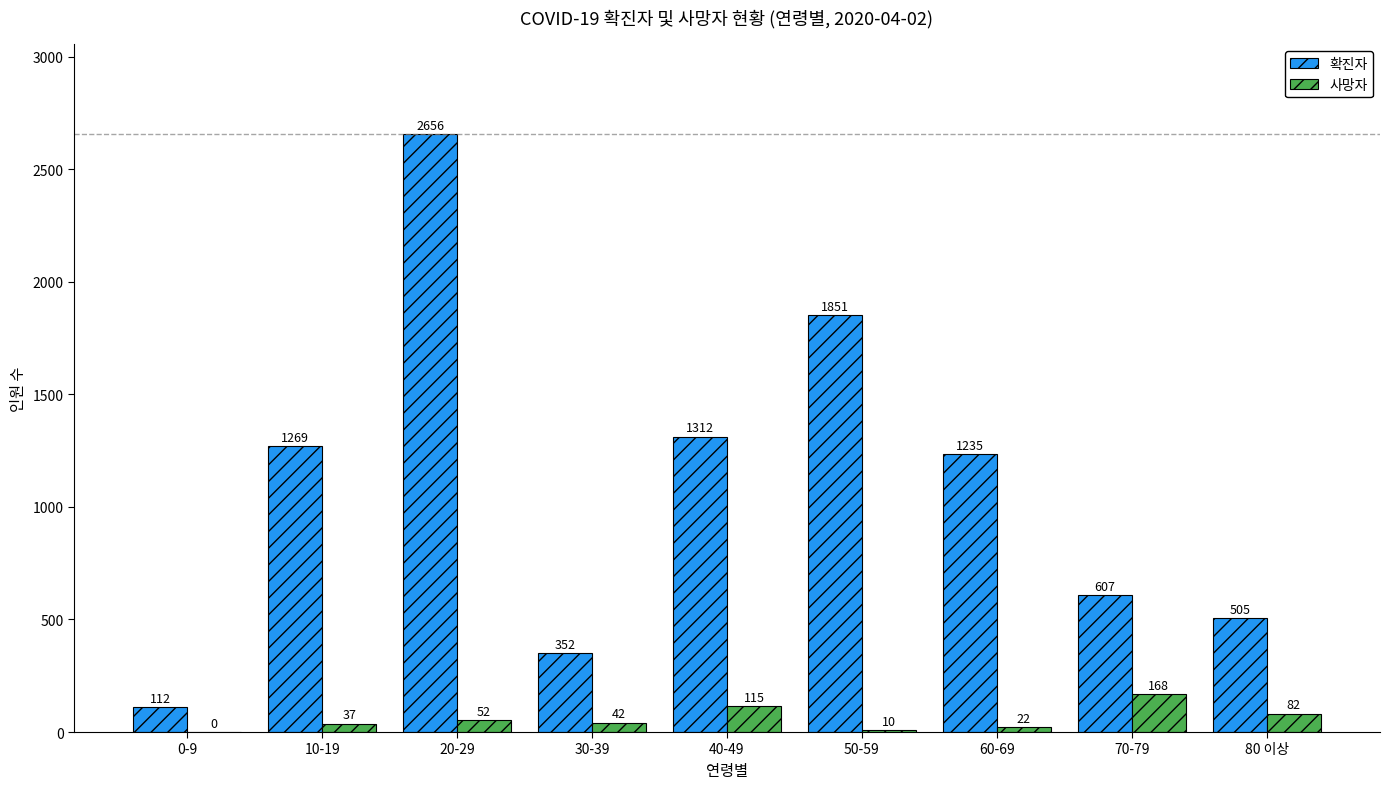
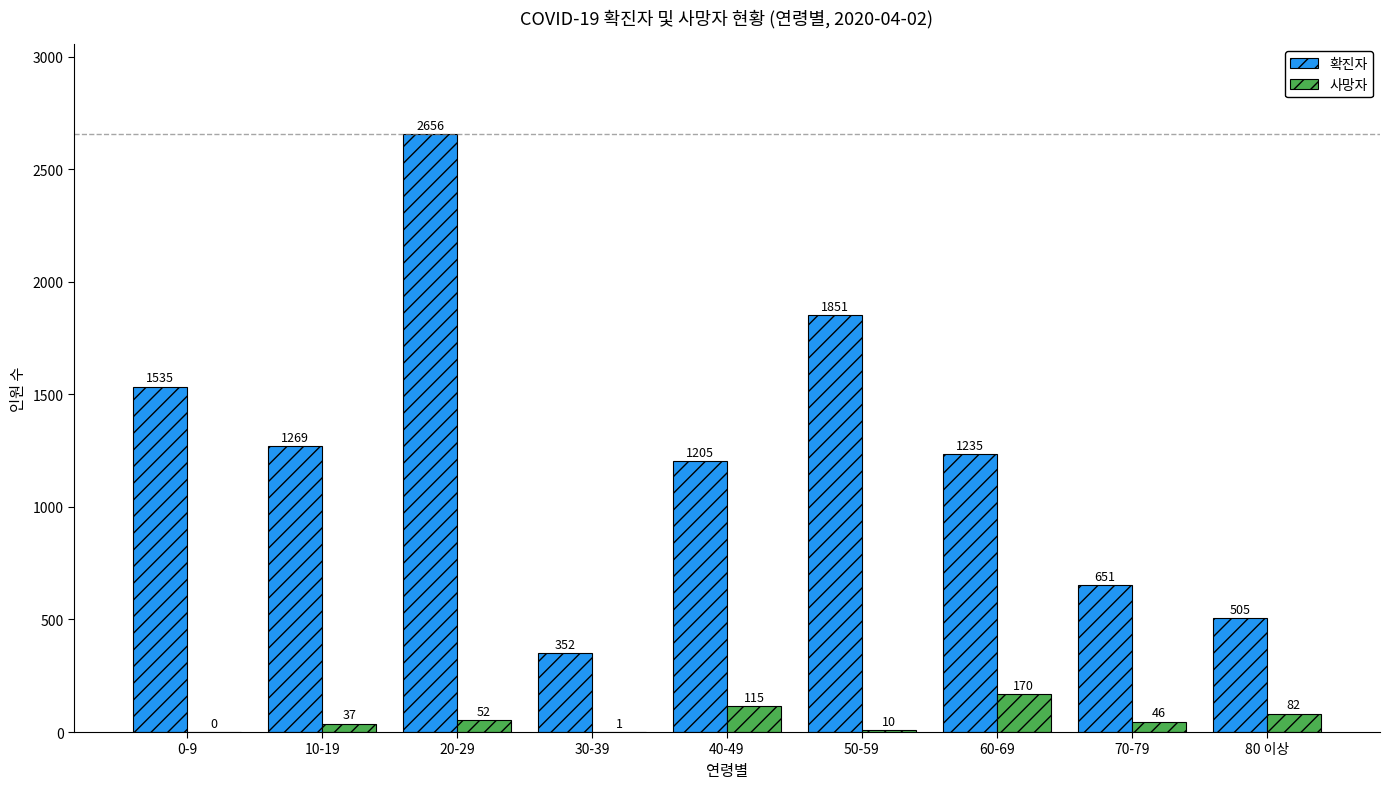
확진자, 0-9: 112 -> 1535
사망자, 30-39: 42 -> 1
확진자, 40-49: 1312 -> 1205
사망자, 60-69: 22 -> 170
확진자, 70-79: 607 -> 651
사망자, 70-79: 168 -> 46
